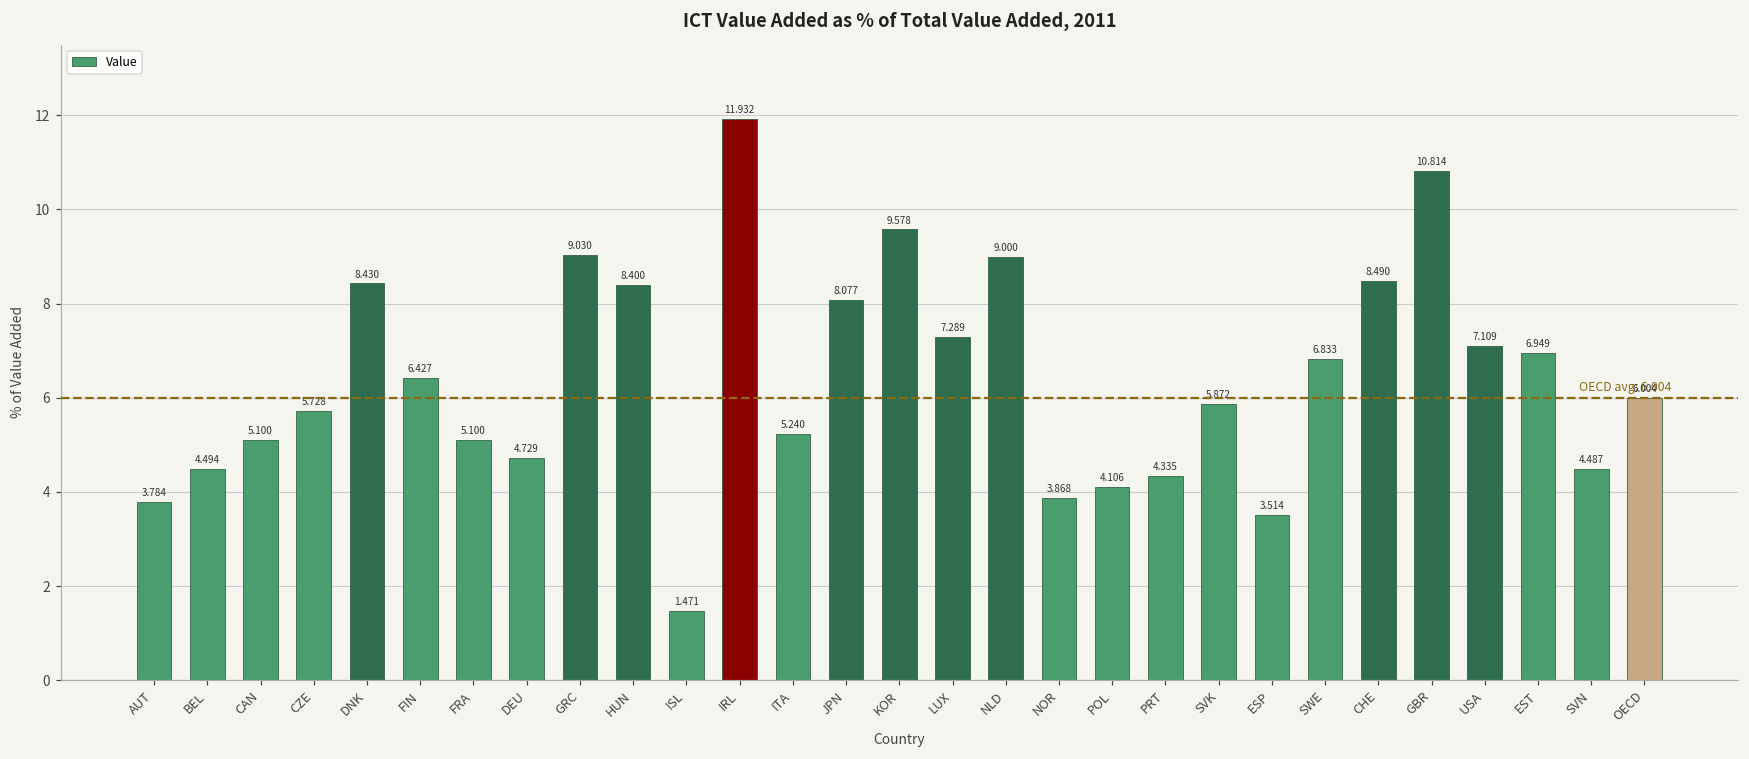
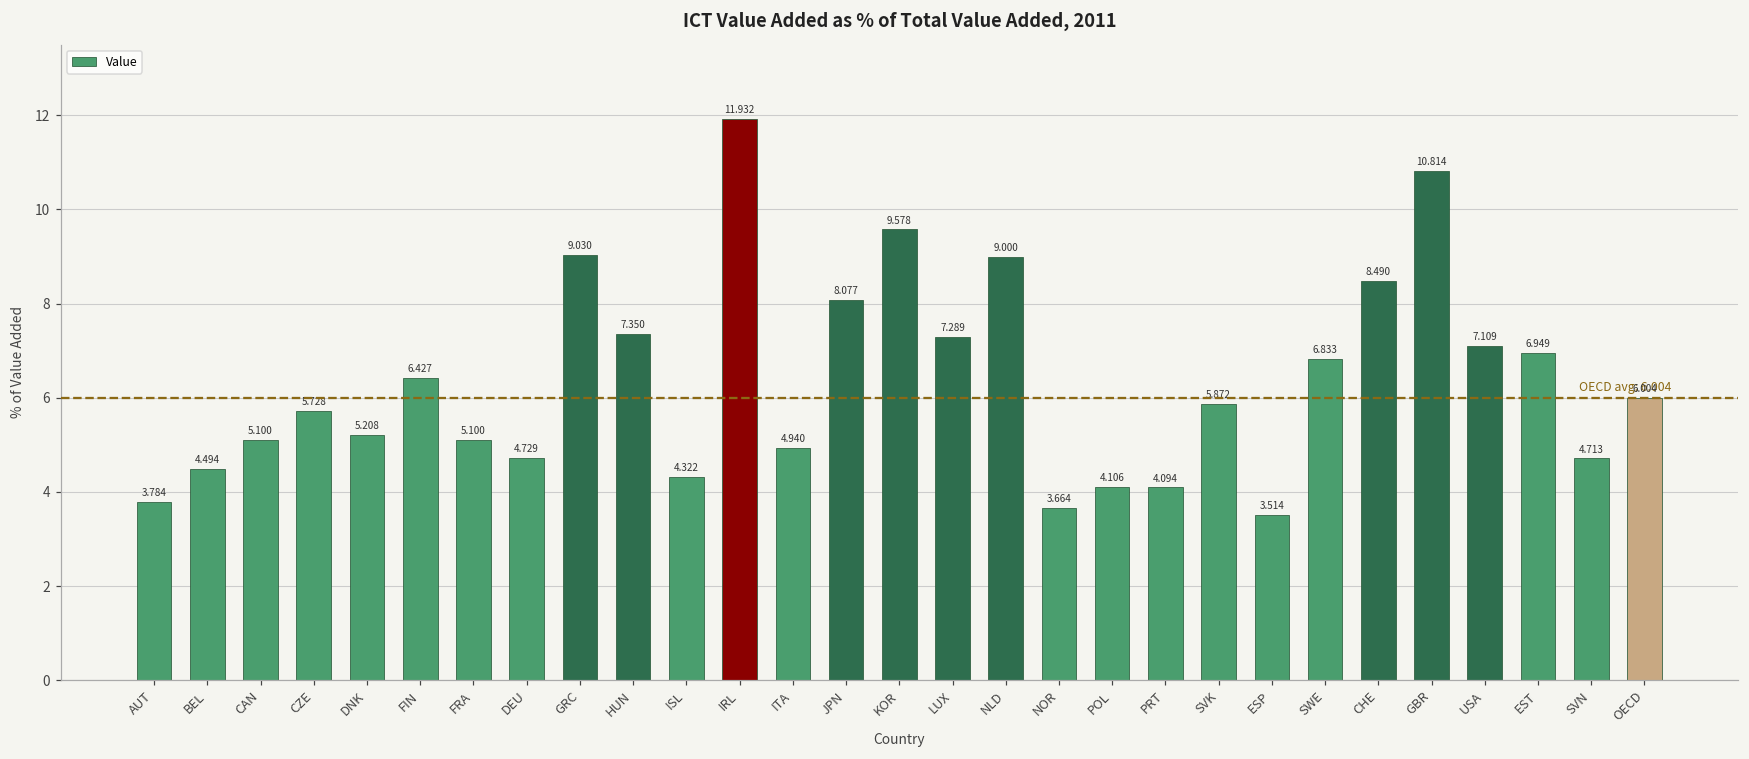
DNK: 8.430 -> 5.208
HUN: 8.400 -> 7.350
ISL: 1.471 -> 4.322
ITA: 5.240 -> 4.940
NOR: 3.868 -> 3.664
PRT: 4.335 -> 4.094
SVN: 4.487 -> 4.713
